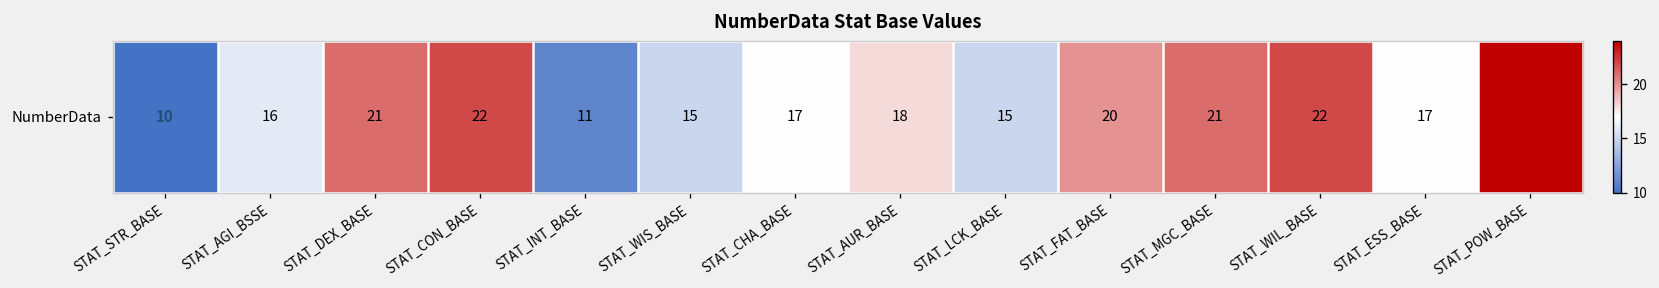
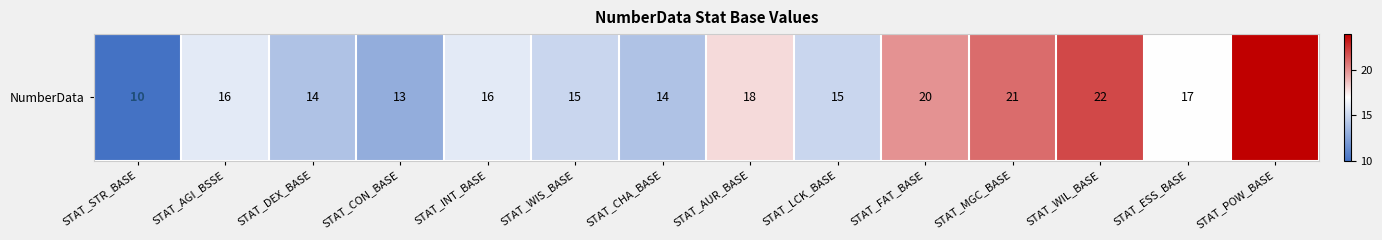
NumberData, STAT_DEX_BASE: 21 -> 14
NumberData, STAT_CON_BASE: 22 -> 13
NumberData, STAT_INT_BASE: 11 -> 16
NumberData, STAT_CHA_BASE: 17 -> 14
